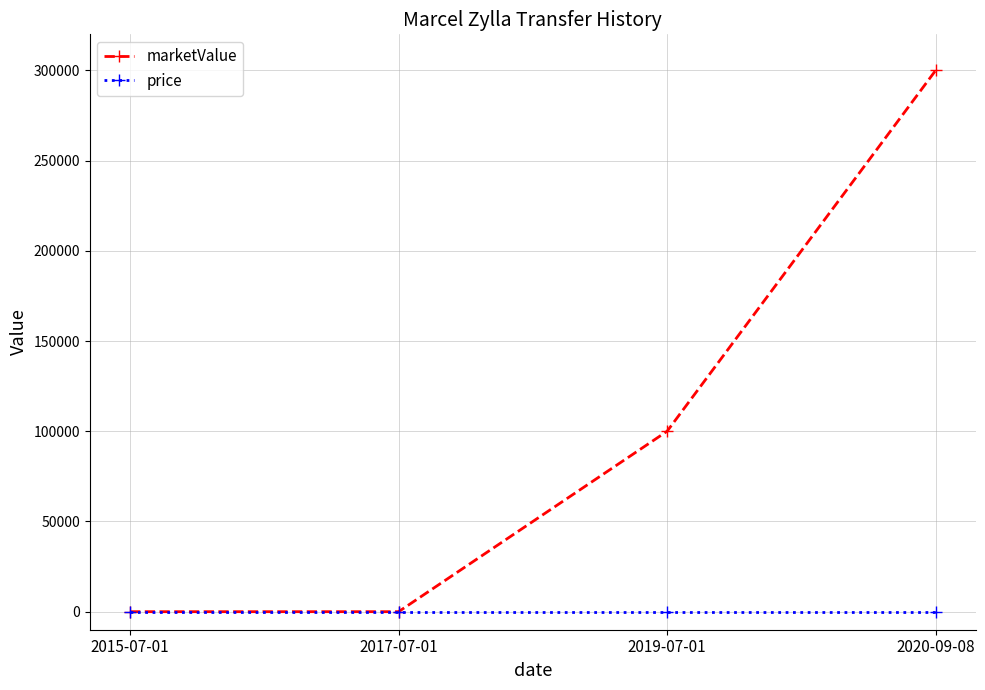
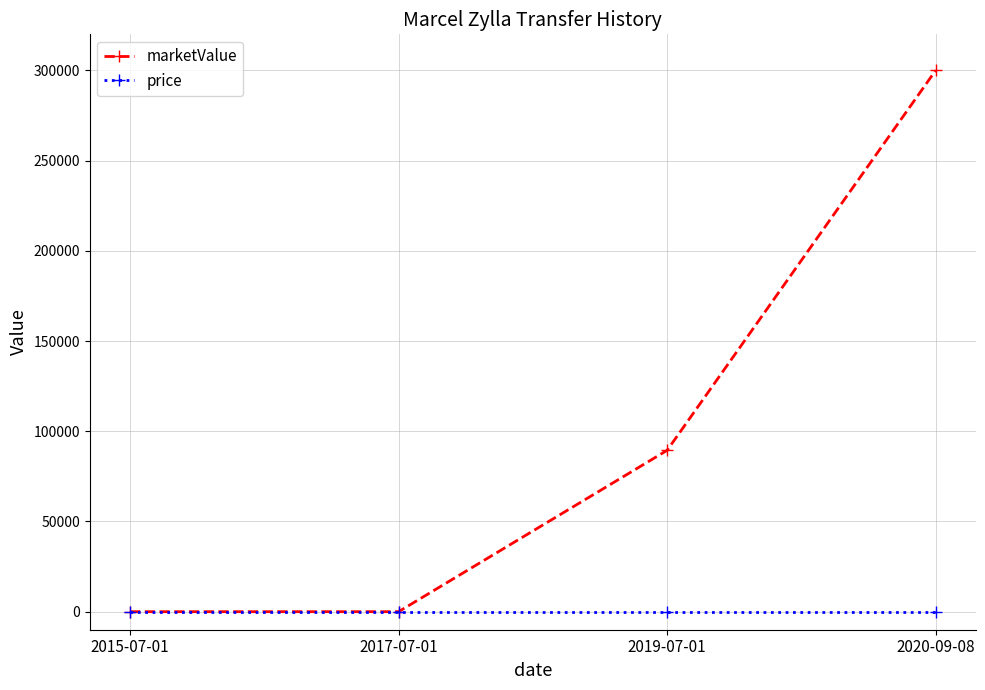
marketValue, 2019-07-01: 100000 -> 89000
